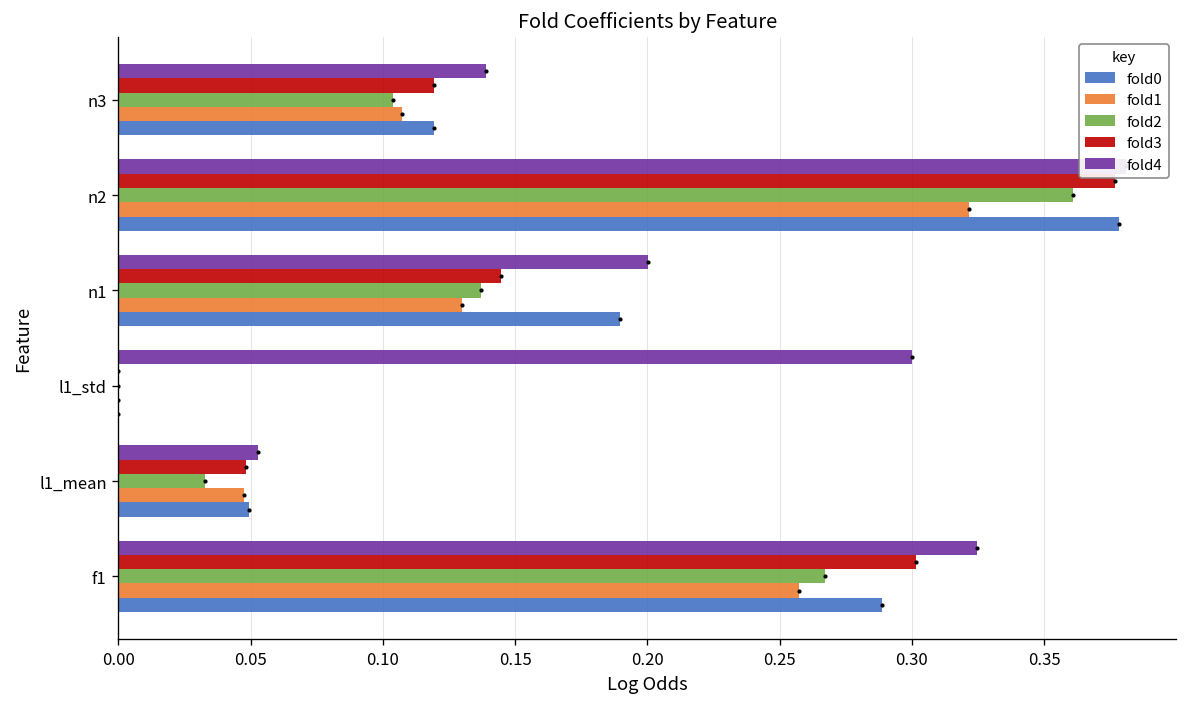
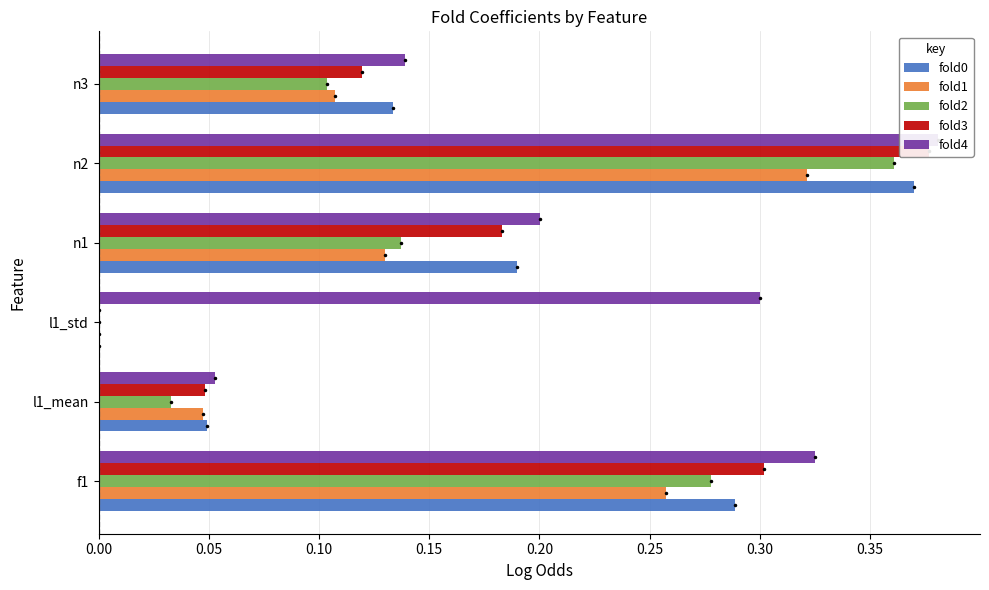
fold0, n3: 0.119 -> 0.134
fold0, n2: 0.378 -> 0.370
fold3, n1: 0.145 -> 0.183
fold2, f1: 0.267 -> 0.278
